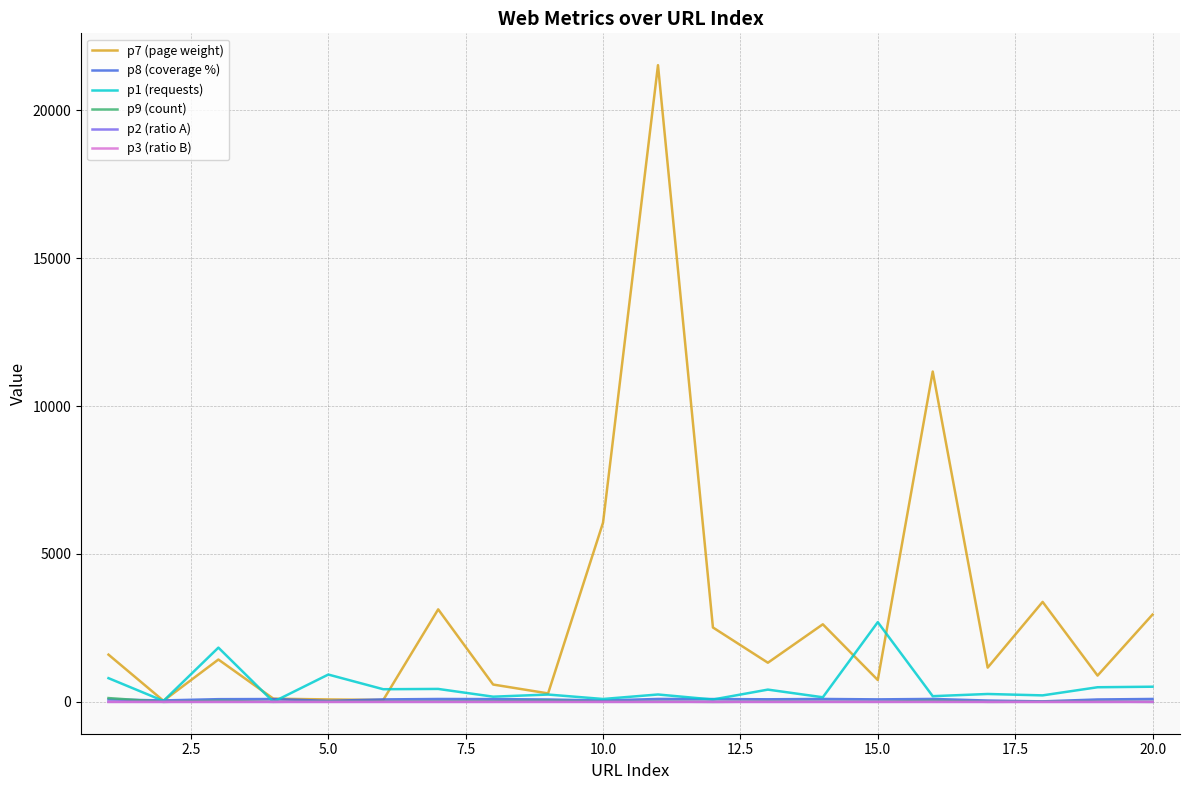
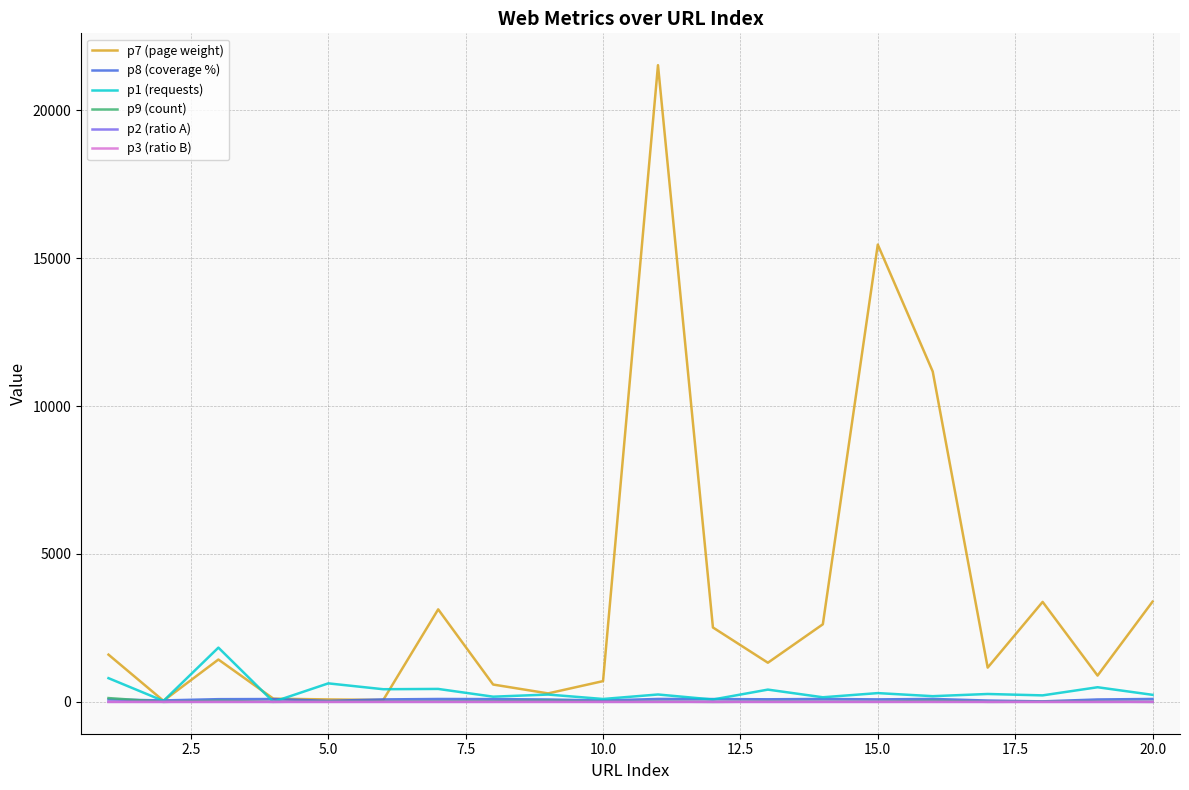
p1 (requests), 5.0: 900 -> 600
p7 (page weight), 10.0: 6100 -> 700
p7 (page weight), 15.0: 700 -> 15500
p1 (requests), 15.0: 2700 -> 300
p7 (page weight), 20.0: 3000 -> 3400
p1 (requests), 20.0: 500 -> 200
